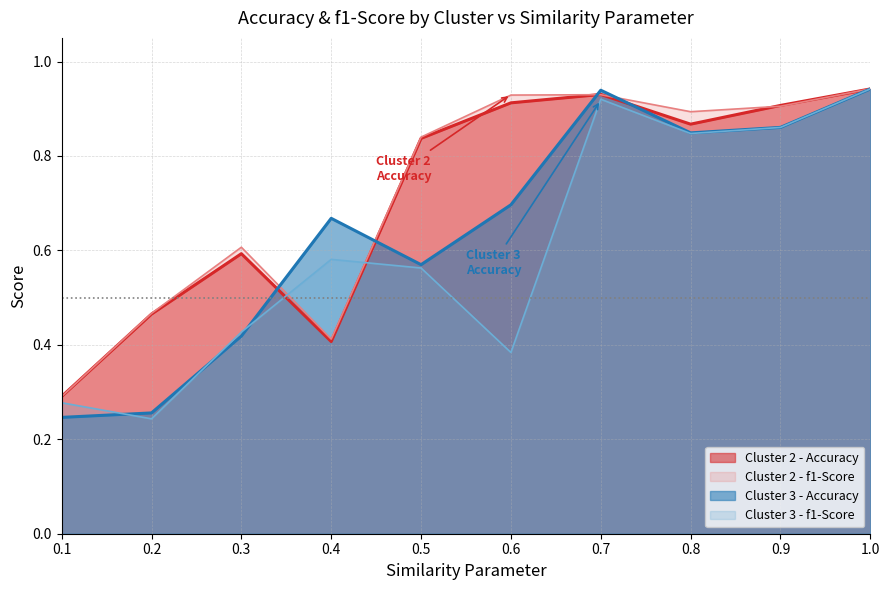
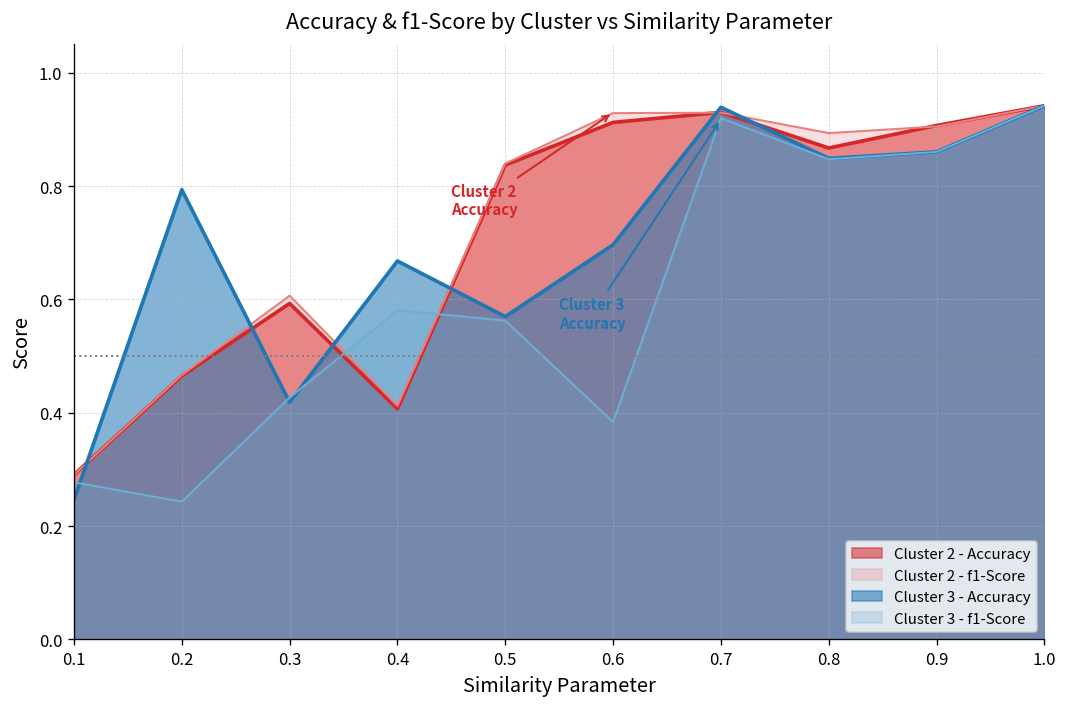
Cluster 3 - Accuracy, 0.2: 0.26 -> 0.79
